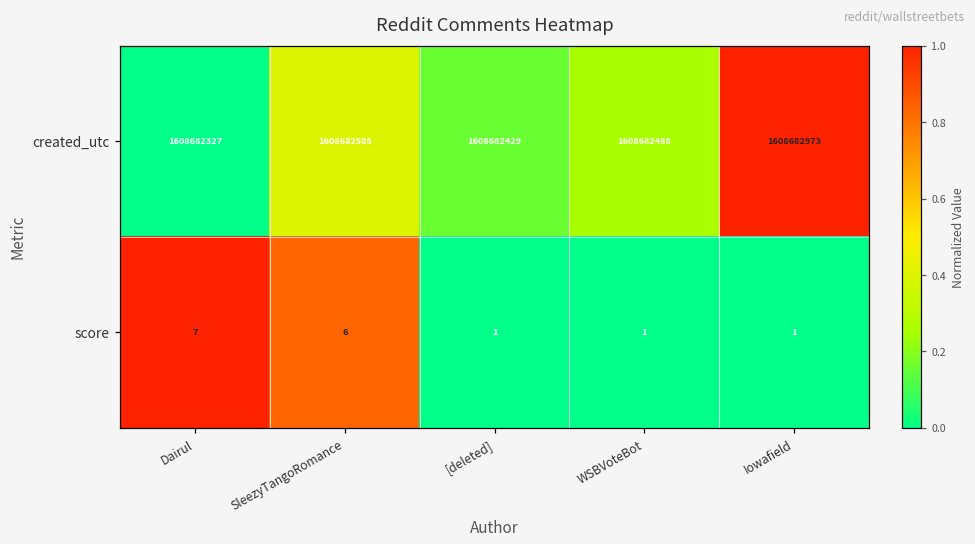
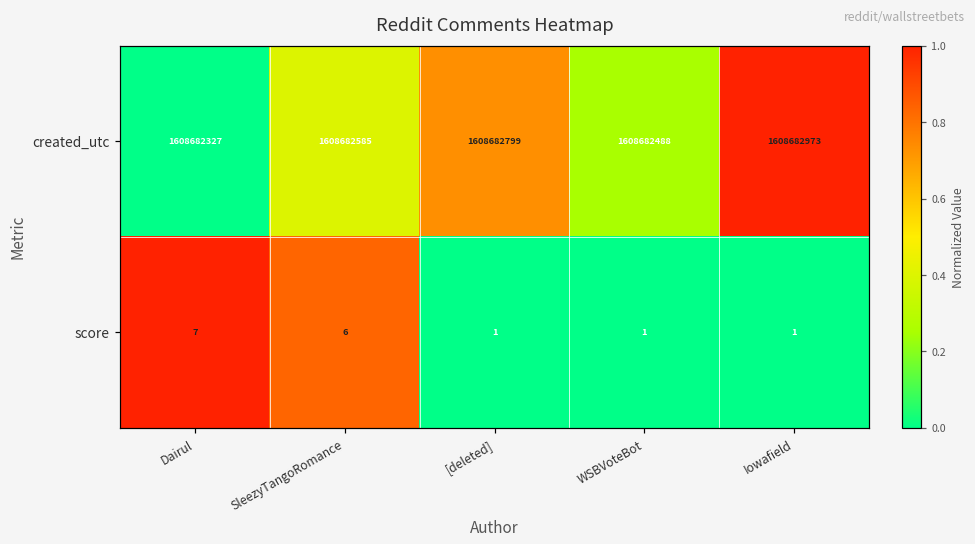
created_utc, [deleted]: 1608682429 -> 1608682799
